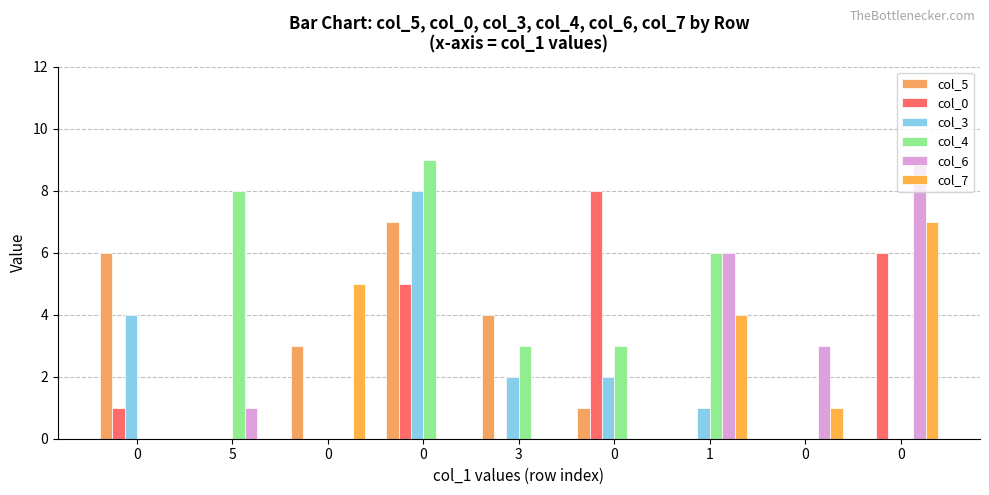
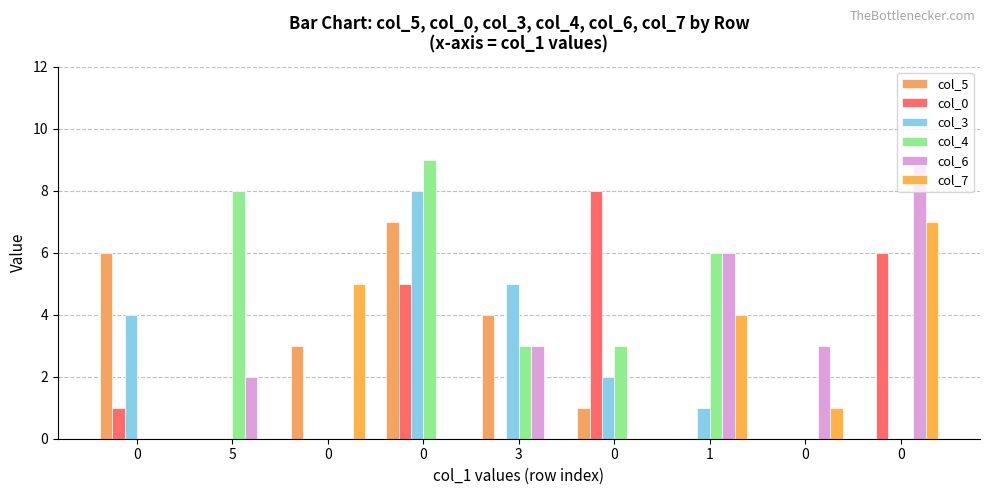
col_6, 5: 1 -> 2
col_3, 3: 2 -> 5
col_6, 3: 0 -> 3
